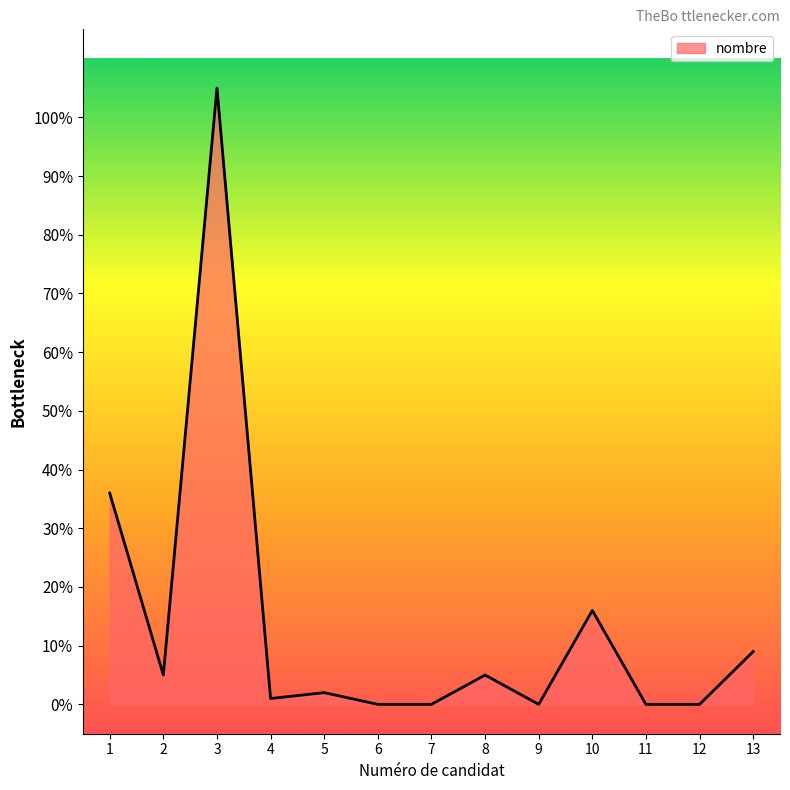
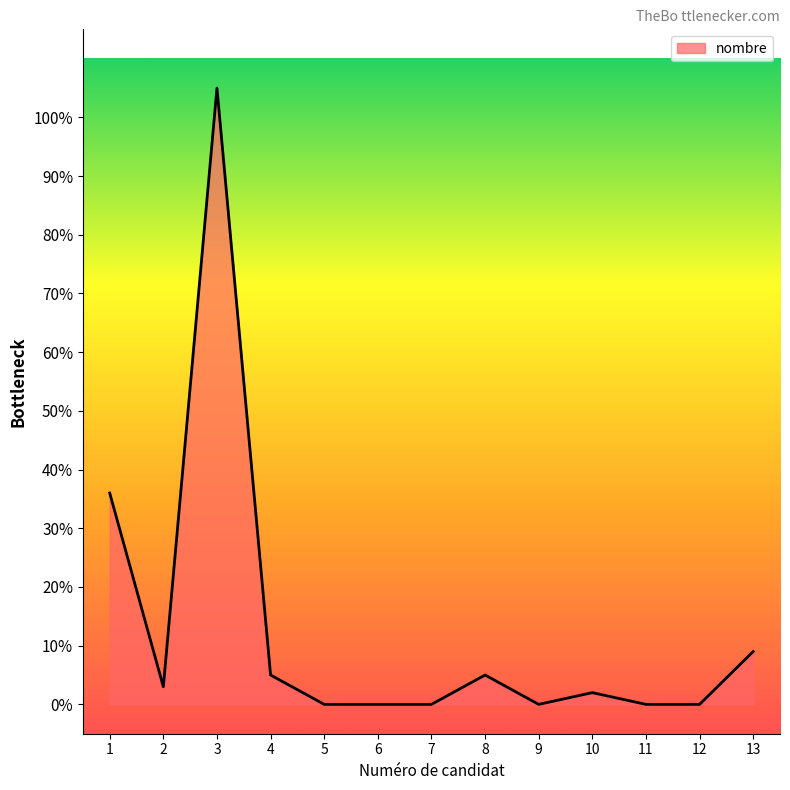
2: 5% -> 3%
4: 1% -> 5%
5: 2% -> 0%
10: 16% -> 2%
